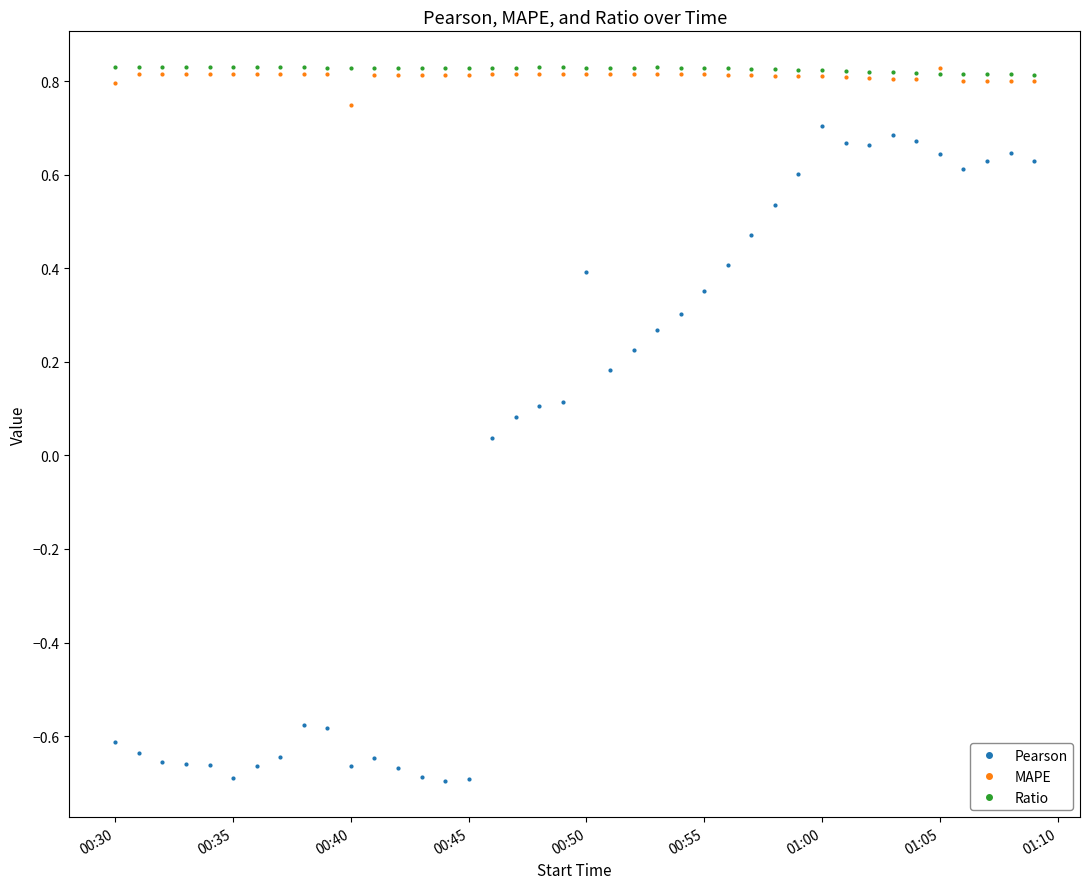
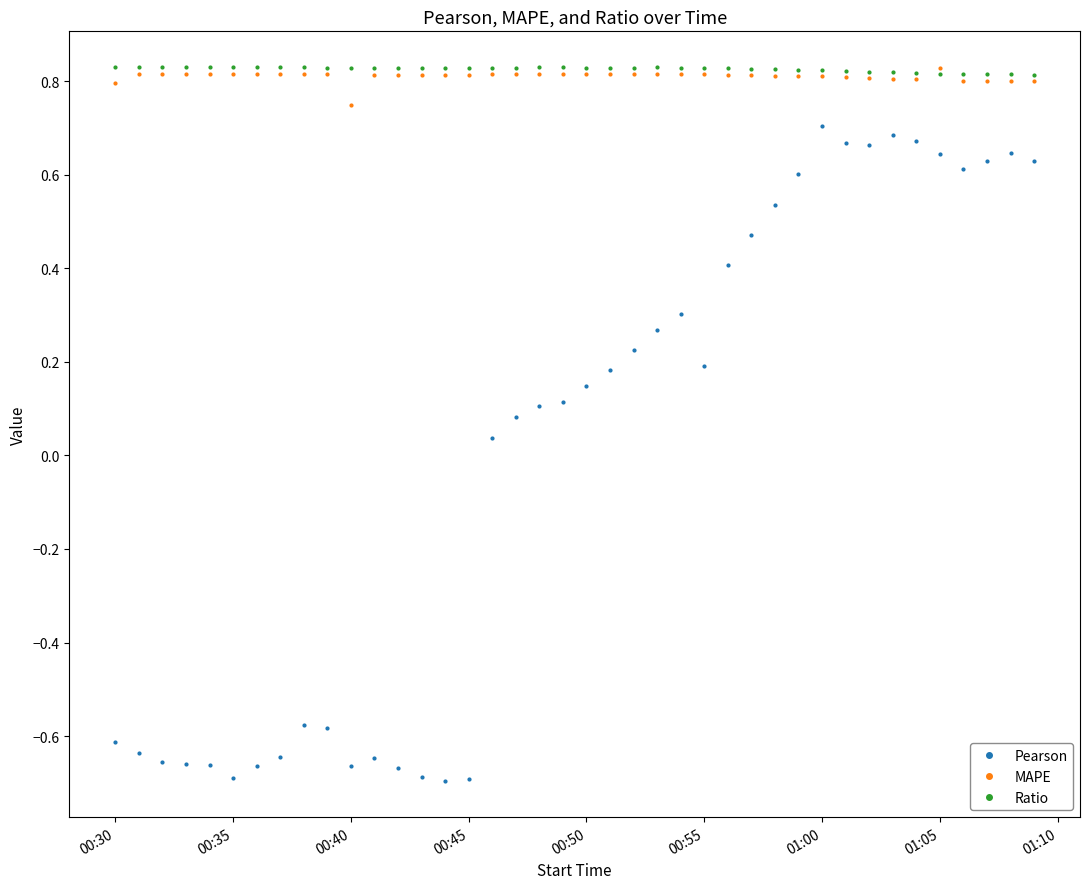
Pearson, 00:50: 0.39 -> 0.15
Pearson, 00:55: 0.35 -> 0.19
